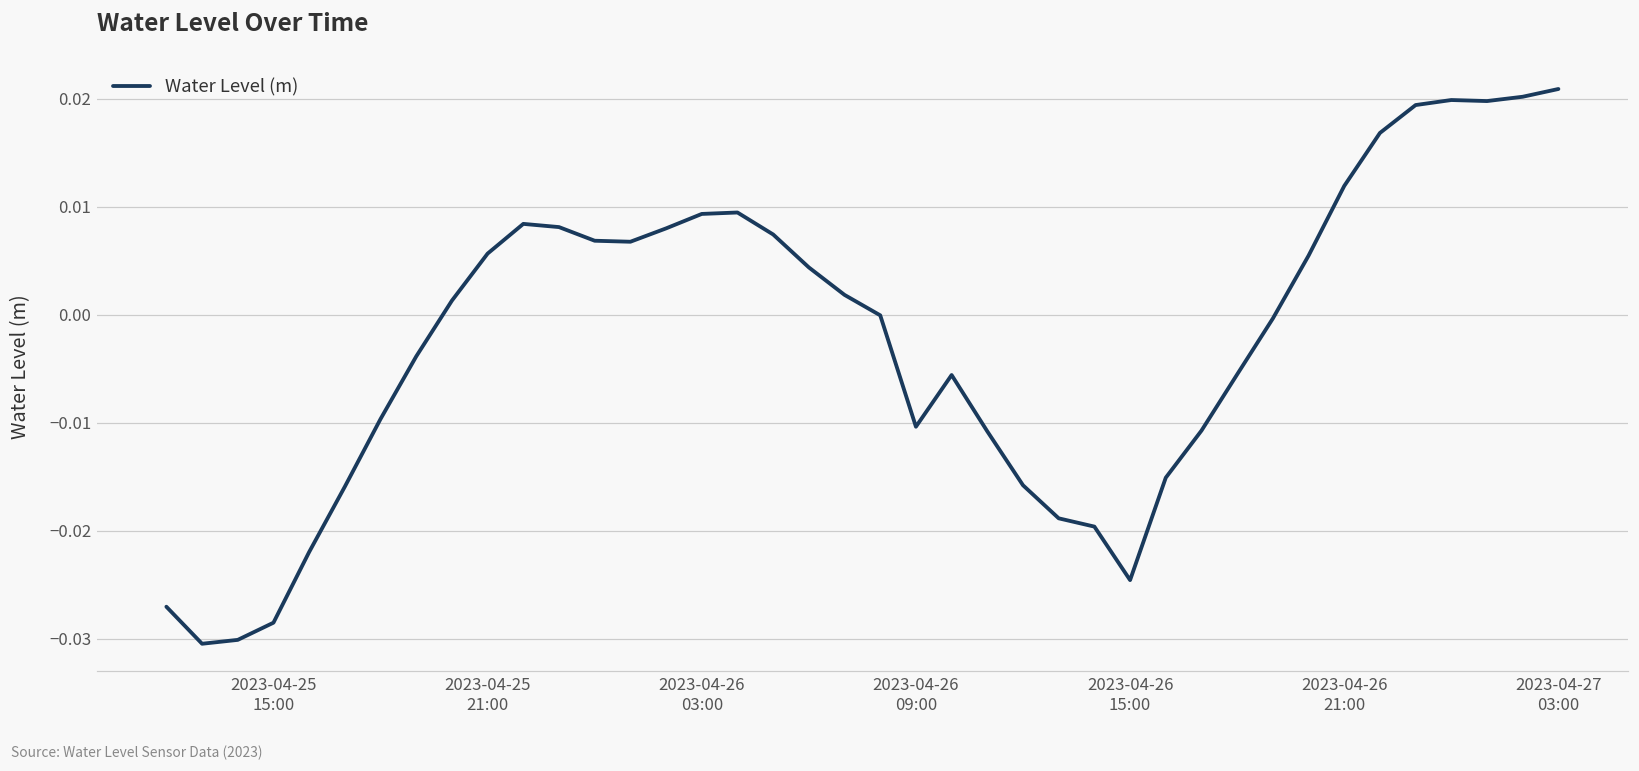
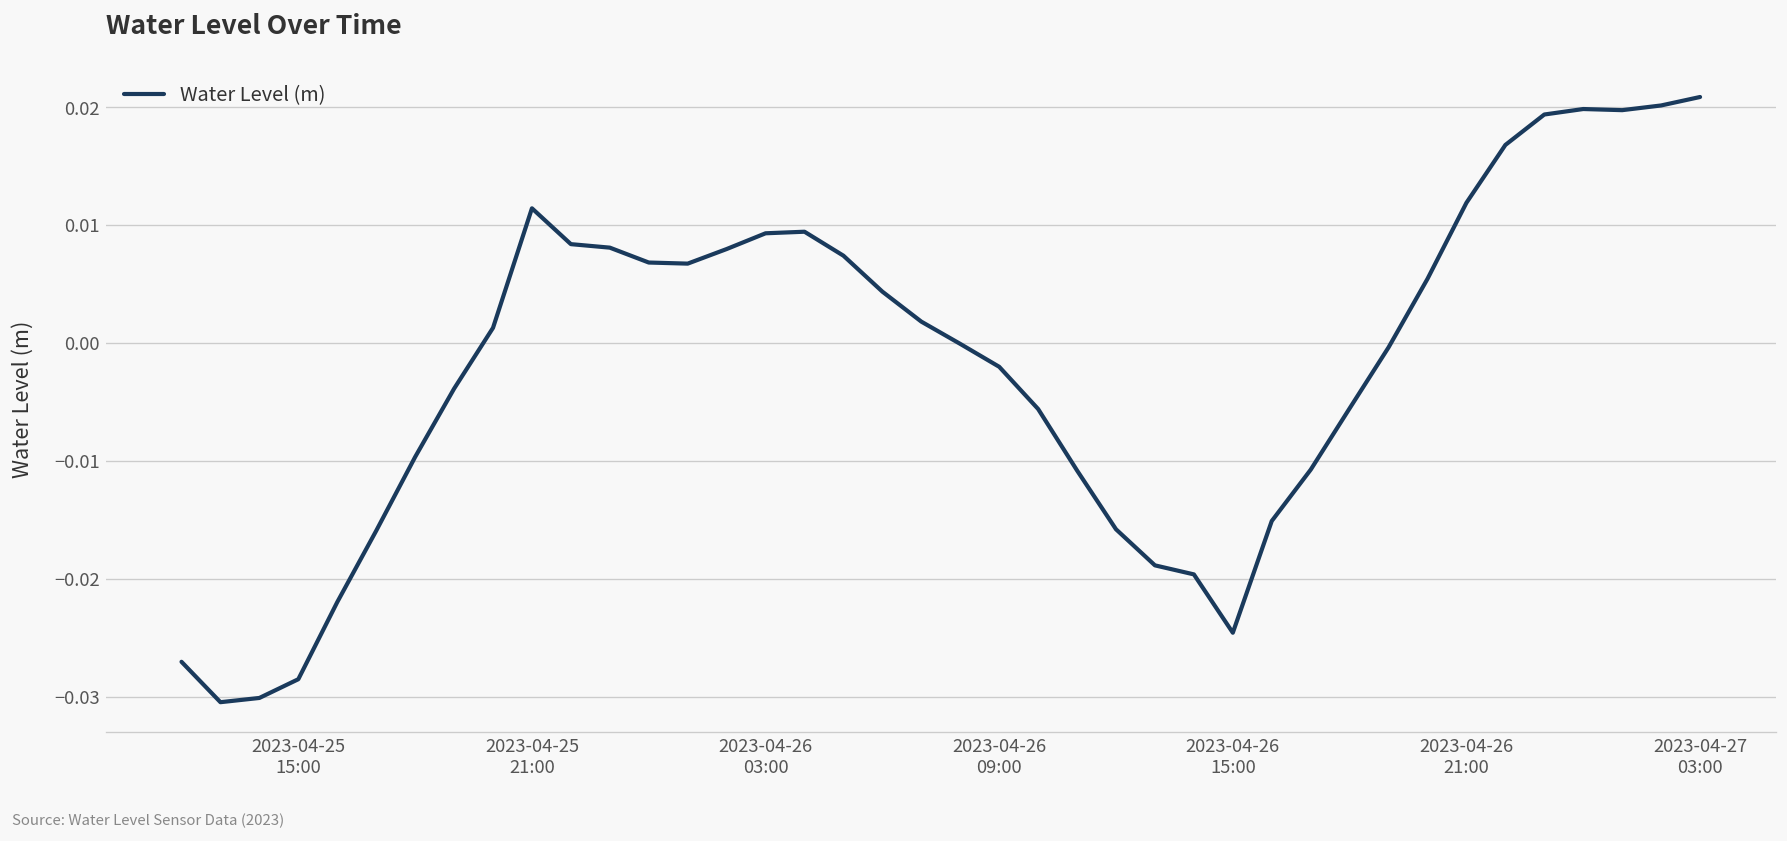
2023-04-25 21:00: 0.006 -> 0.011
2023-04-26 09:00: -0.010 -> -0.002
